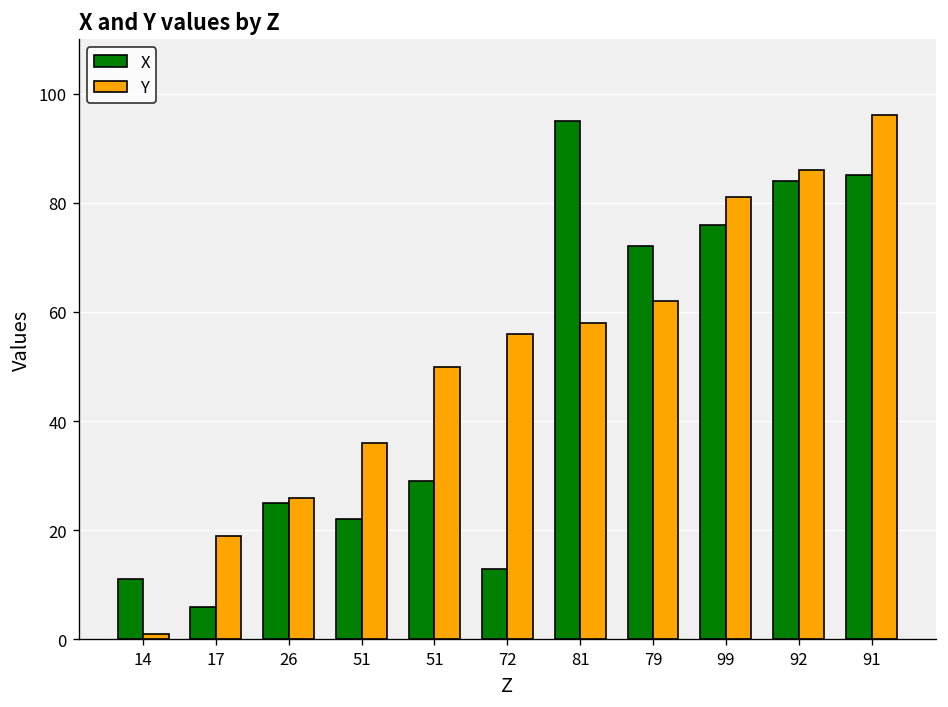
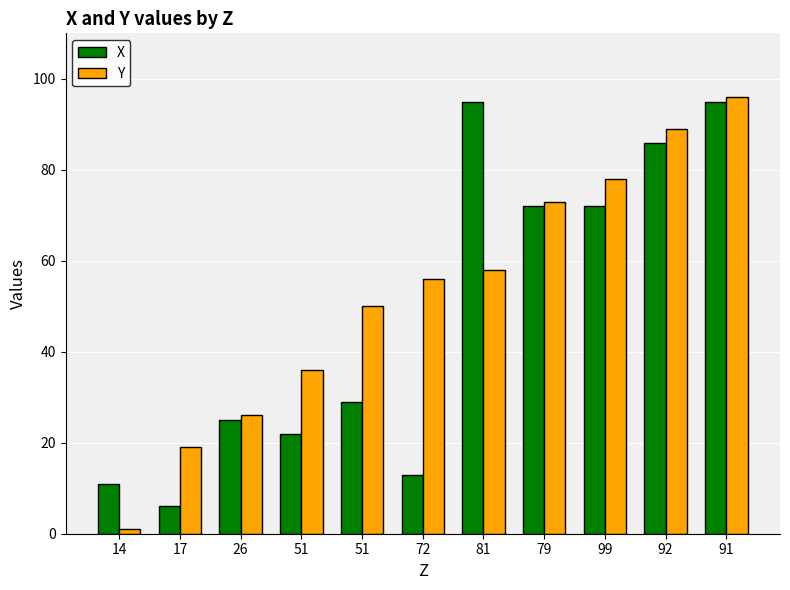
Y, 79: 62 -> 73
X, 99: 76 -> 72
Y, 99: 81 -> 78
X, 92: 84 -> 86
Y, 92: 86 -> 89
X, 91: 85 -> 95
